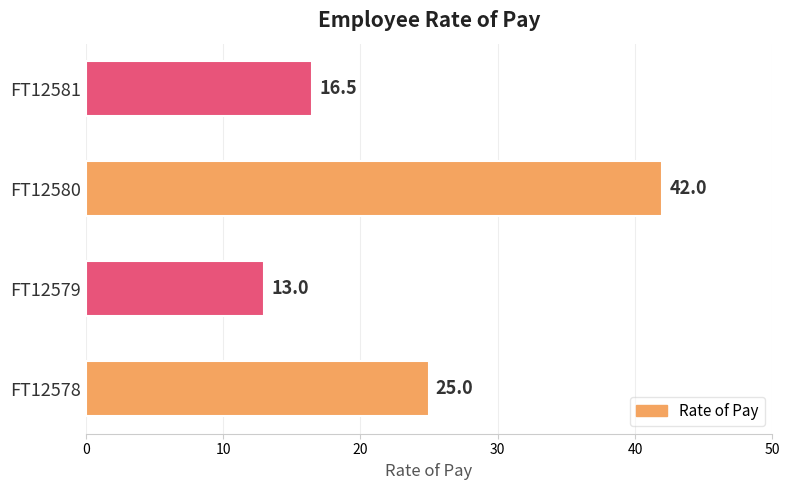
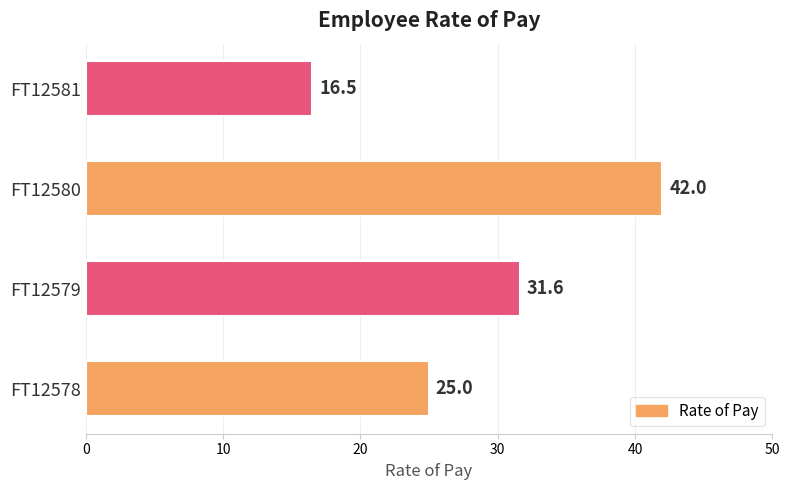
FT12579: 13.0 -> 31.6
